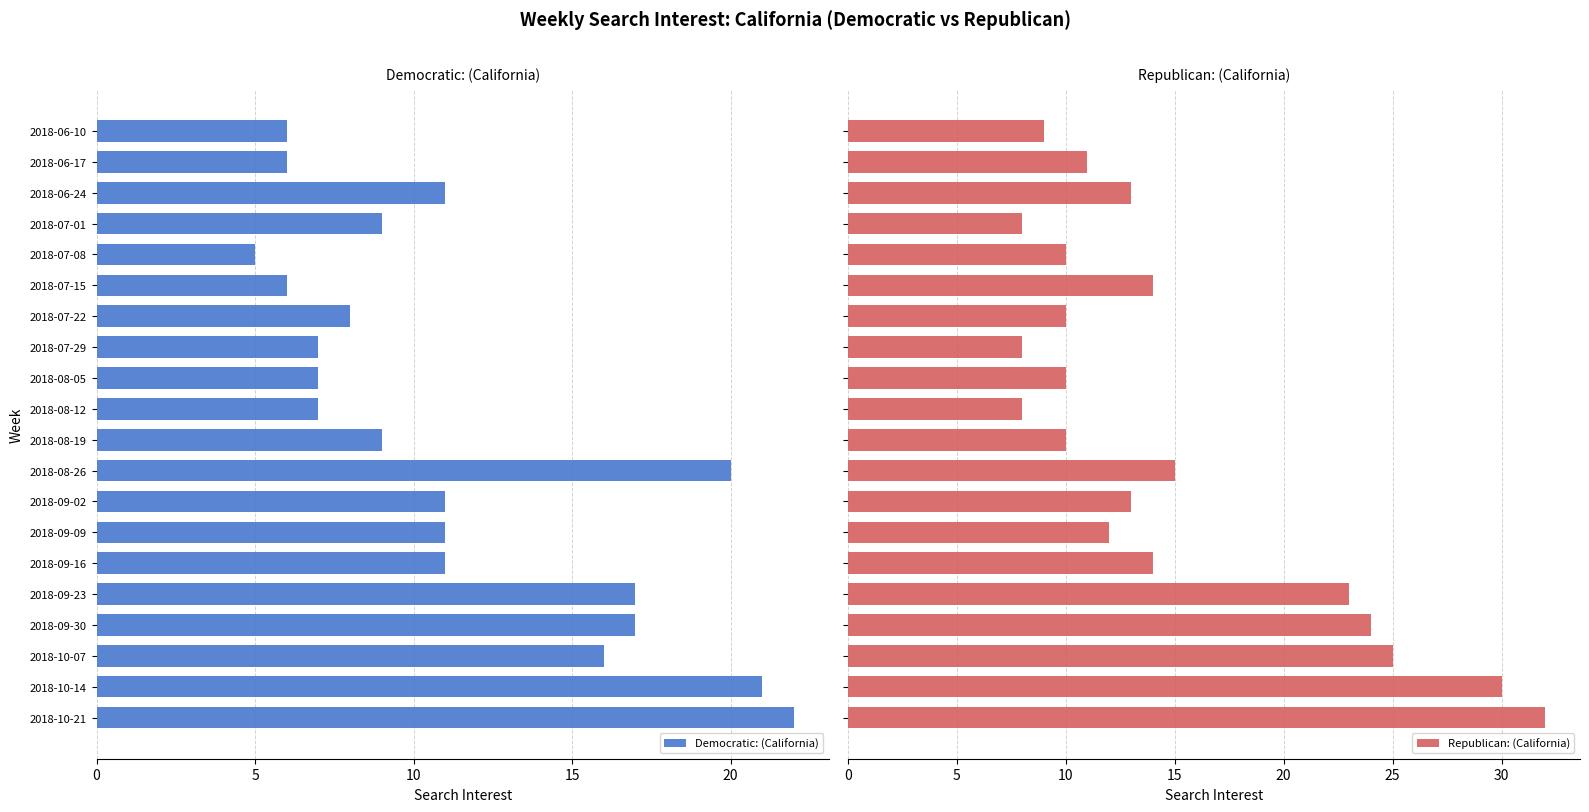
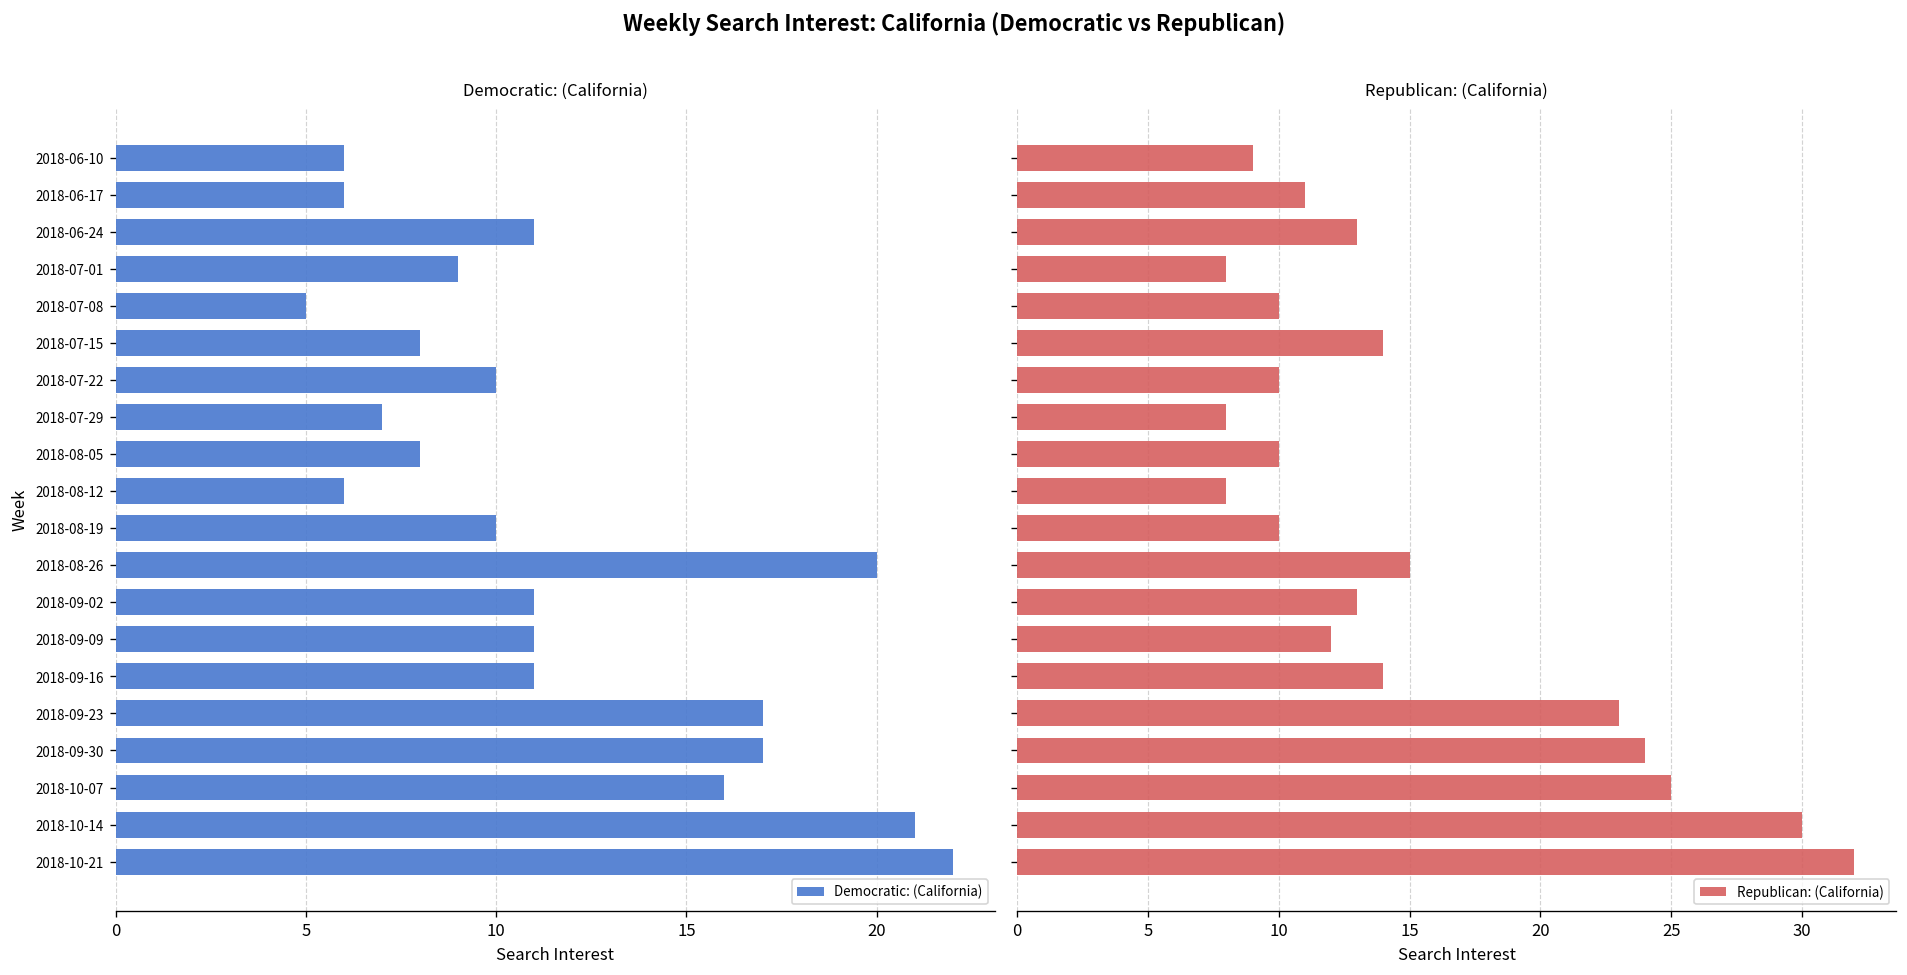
Democratic: (California), 2018-07-15: 6 -> 8
Democratic: (California), 2018-07-22: 8 -> 10
Democratic: (California), 2018-08-05: 7 -> 8
Democratic: (California), 2018-08-12: 7 -> 6
Democratic: (California), 2018-08-19: 9 -> 10
